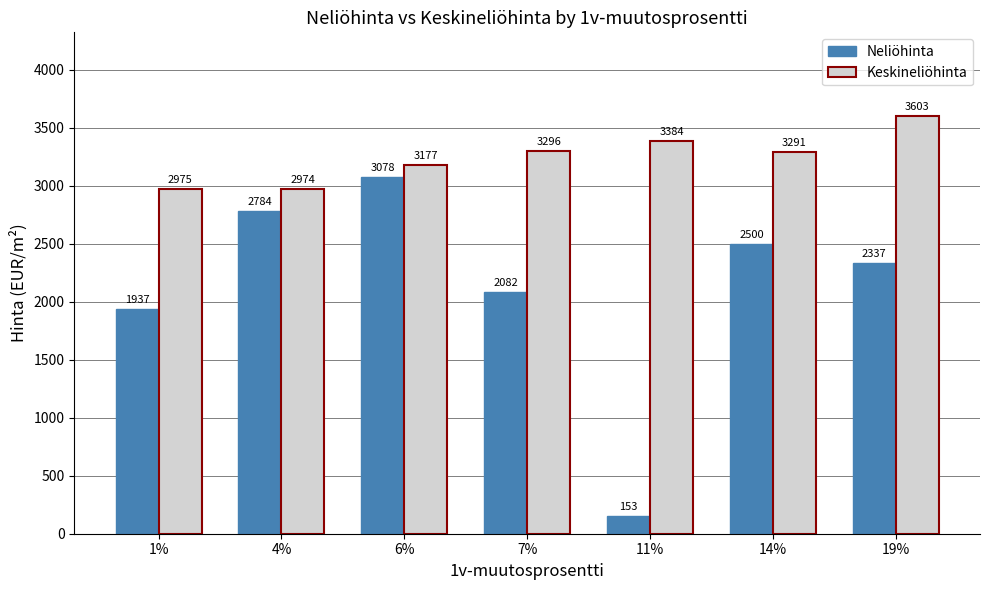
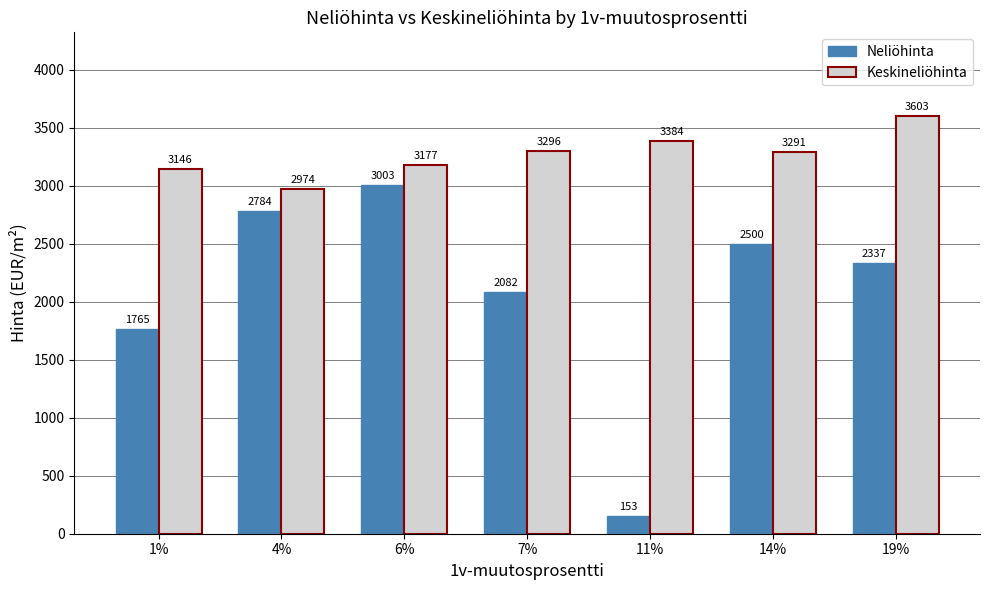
Neliöhinta, 1%: 1937 -> 1765
Keskineliöhinta, 1%: 2975 -> 3146
Neliöhinta, 6%: 3078 -> 3003
